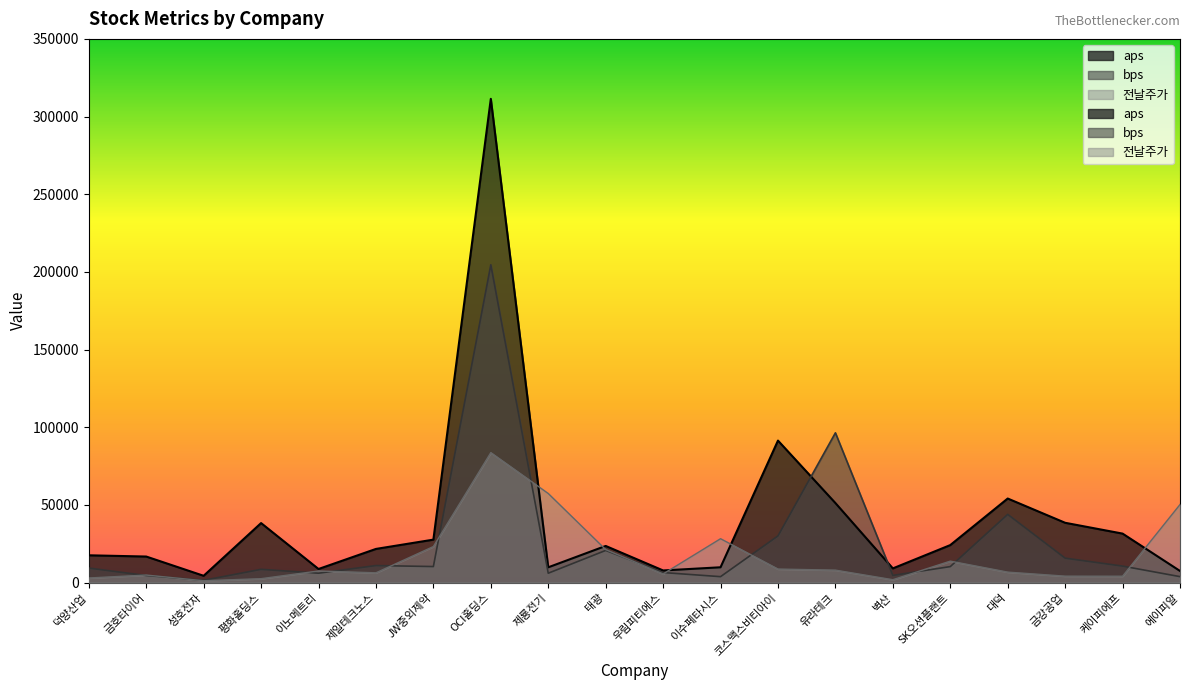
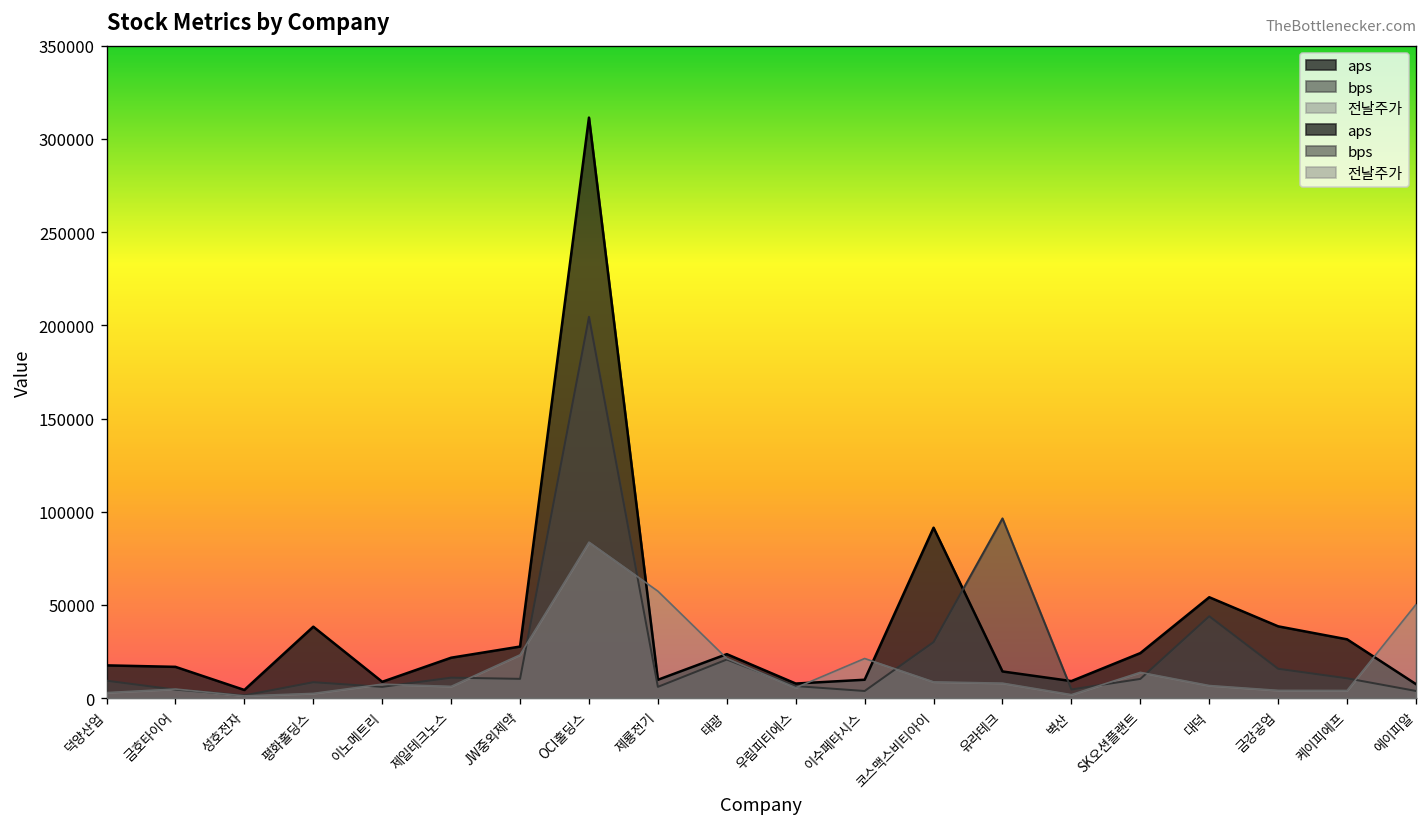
전날주가, 이수페타시스: 28000 -> 21000
aps, 유라테크: 51000 -> 14000
